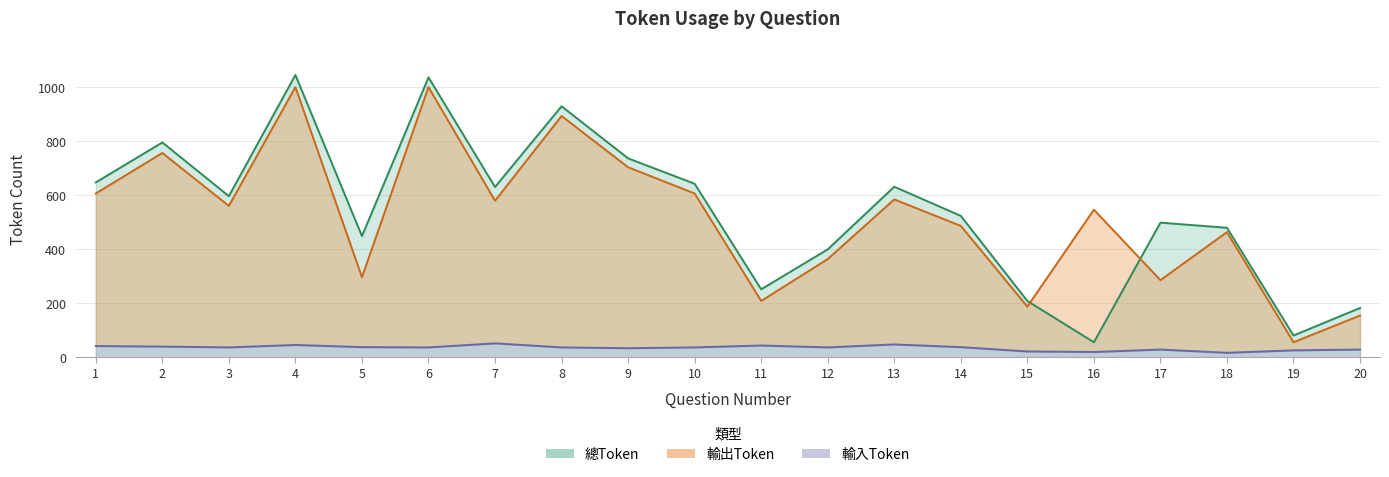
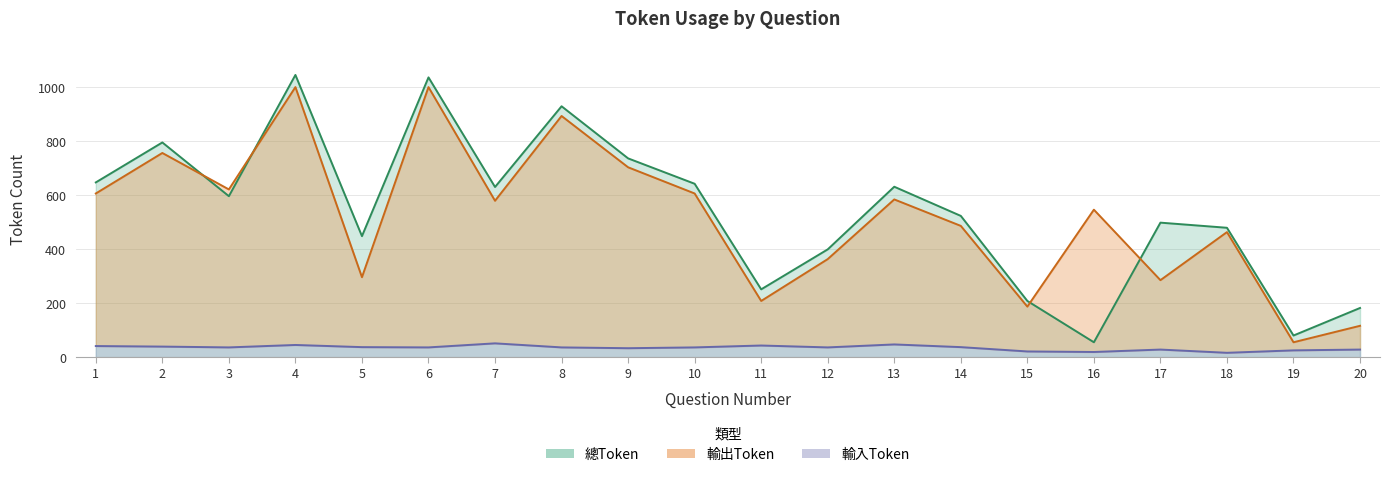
輸出Token, 3: 560 -> 620
輸出Token, 20: 150 -> 120
